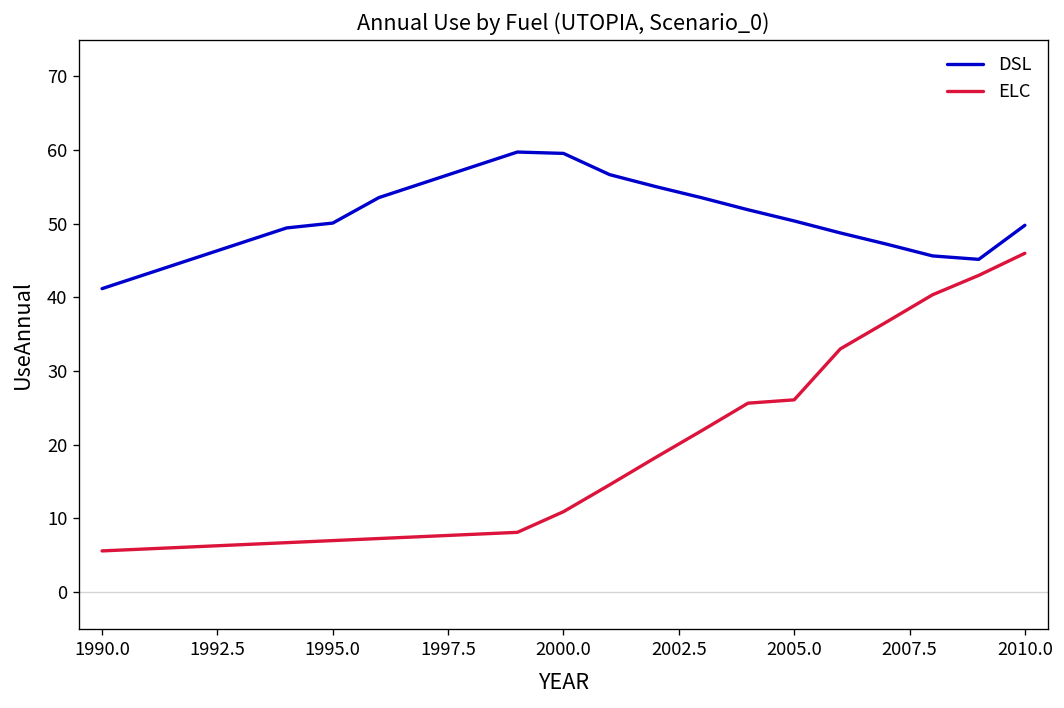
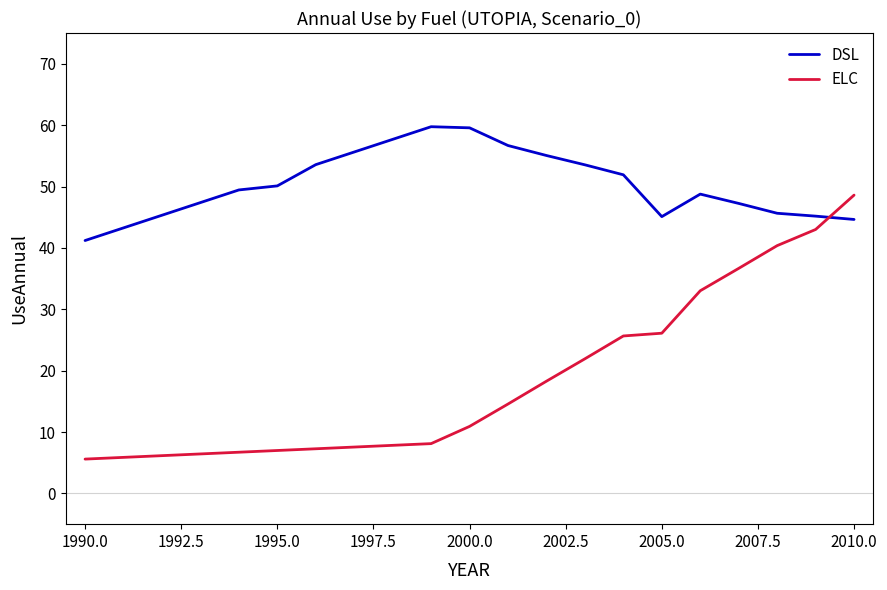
DSL, 2005.0: 50 -> 45
DSL, 2010.0: 50 -> 45
ELC, 2010.0: 46 -> 49
